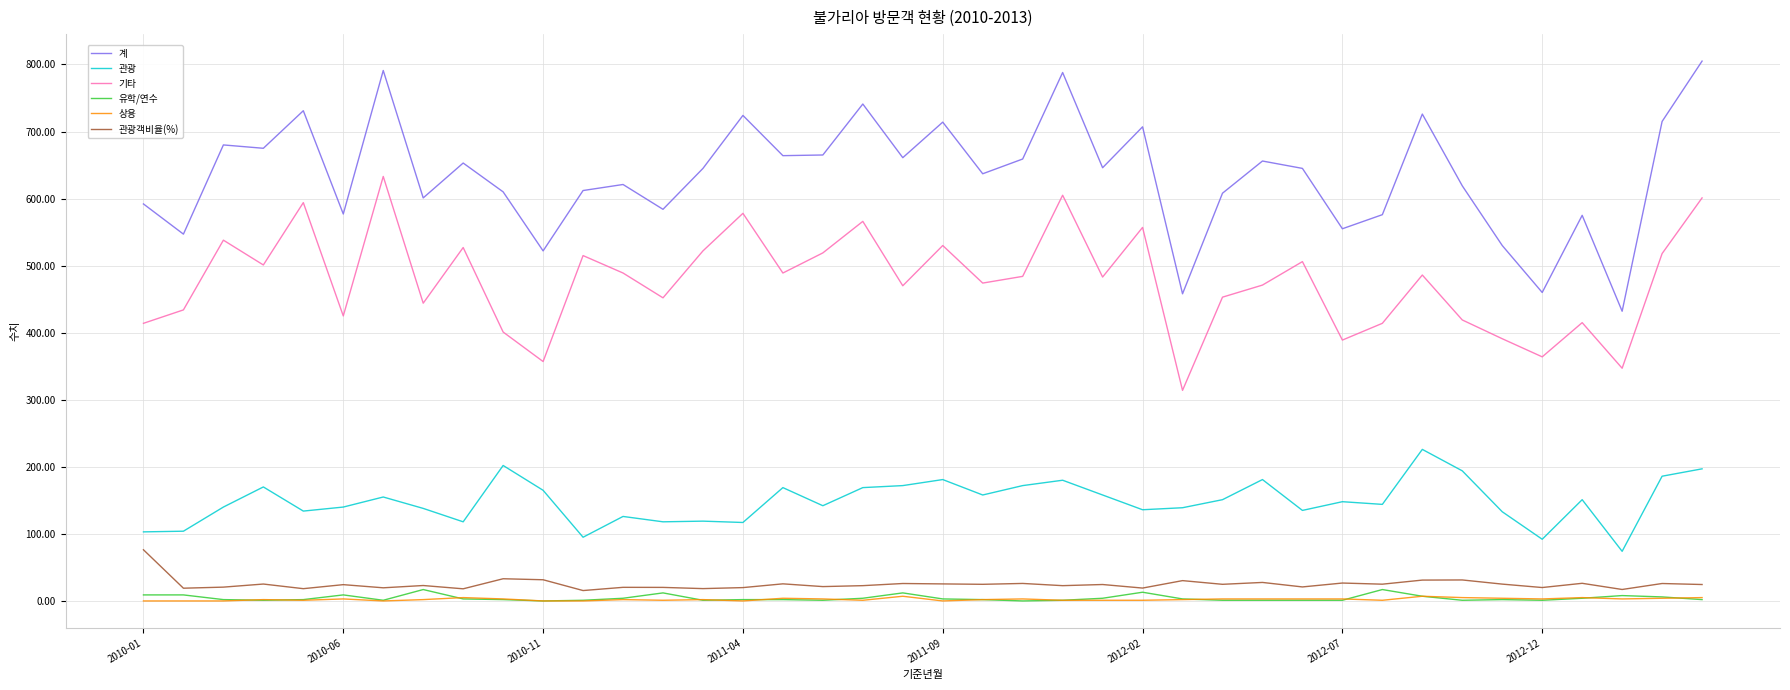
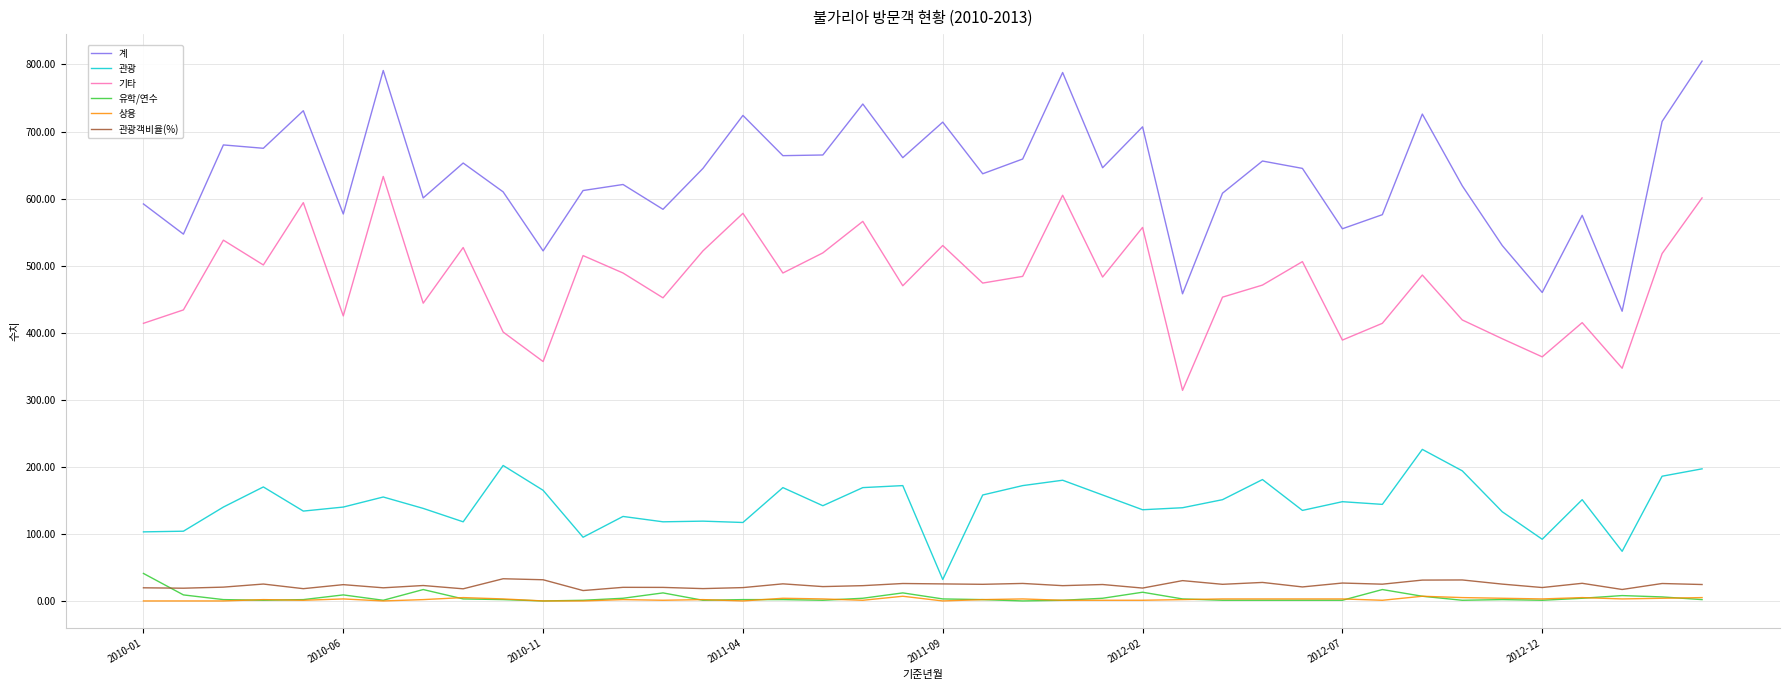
유학/연수, 2010-01: 10 -> 40
관광객비율(%), 2010-01: 80 -> 20
관광, 2011-09: 180 -> 30
